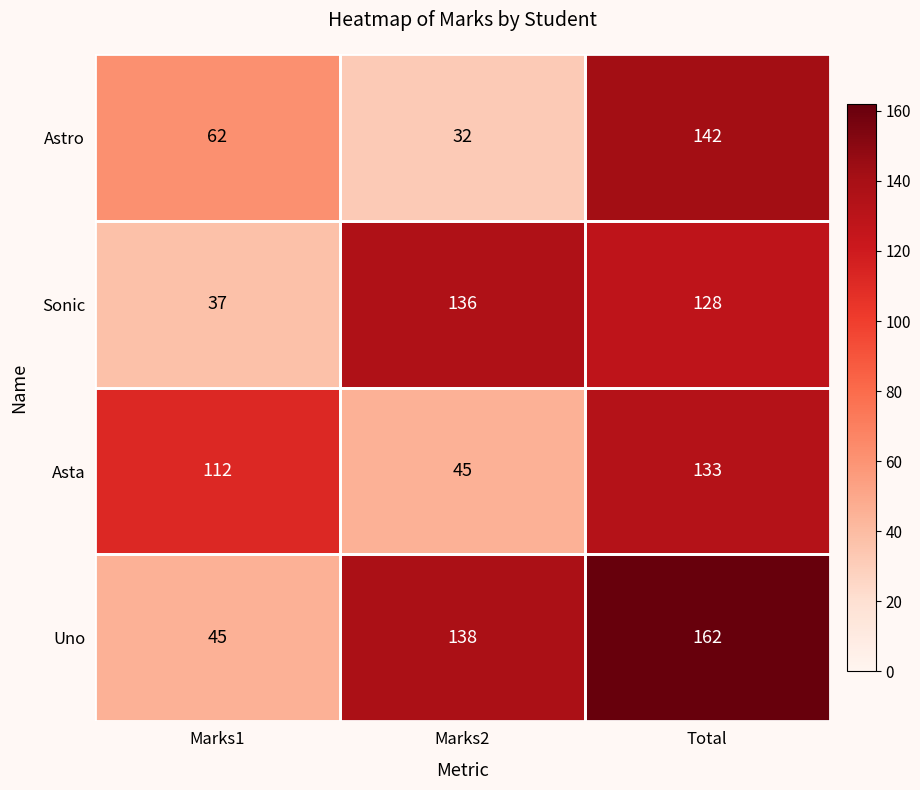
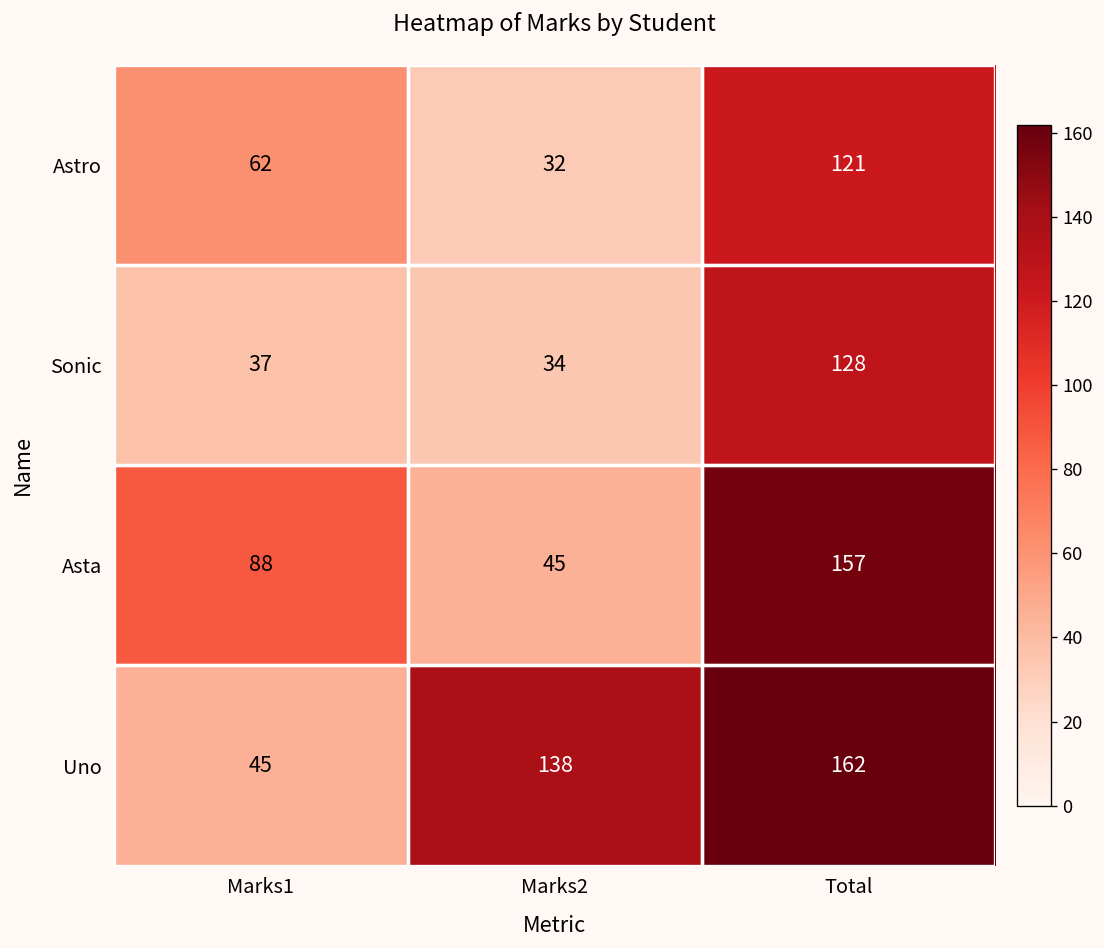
Astro, Total: 142 -> 121
Sonic, Marks2: 136 -> 34
Asta, Marks1: 112 -> 88
Asta, Total: 133 -> 157
